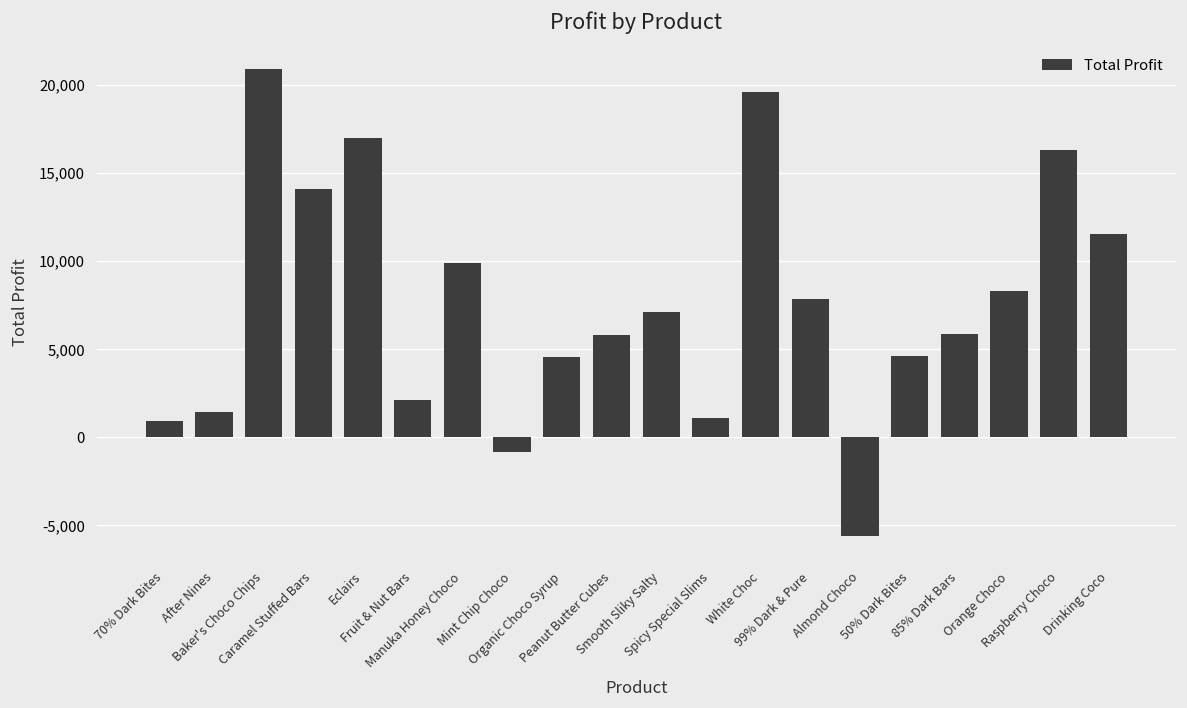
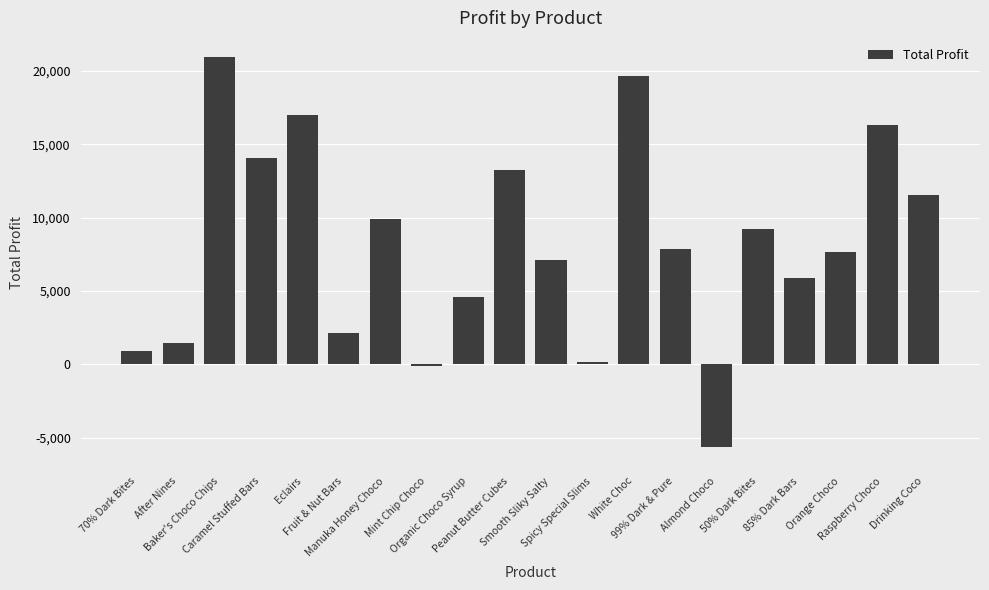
Mint Chip Choco: -800 -> -100
Peanut Butter Cubes: 5,800 -> 13,300
Spicy Special Slims: 1,100 -> 200
50% Dark Bites: 4,600 -> 9,300
Orange Choco: 8,300 -> 7,700
